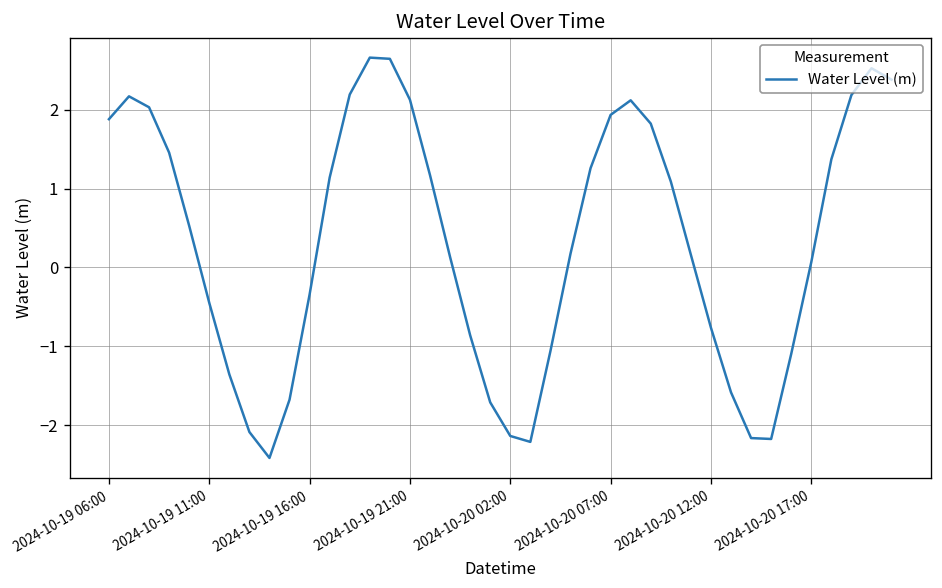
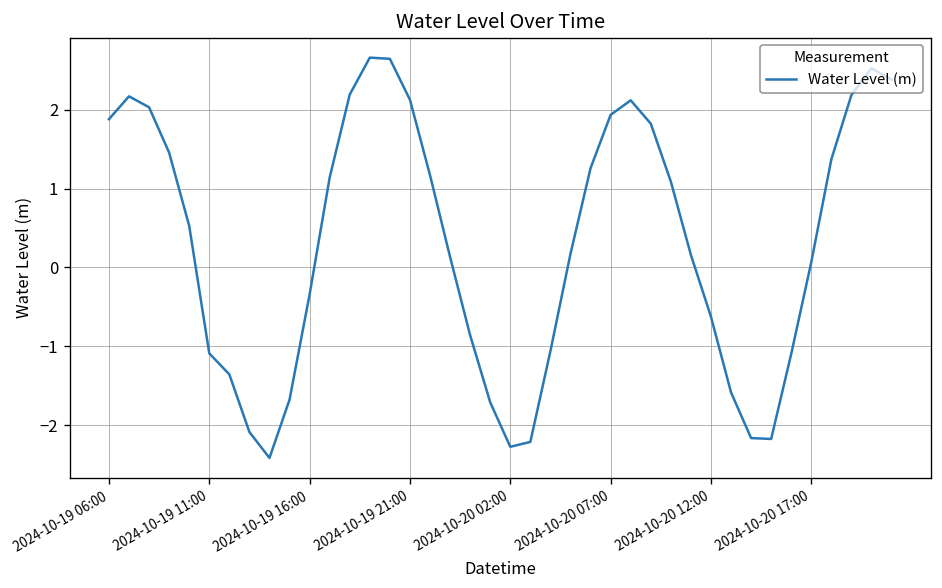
2024-10-19 11:00: -0.4 -> -1.1
2024-10-20 02:00: -2.1 -> -2.3
2024-10-20 12:00: -0.8 -> -0.6
